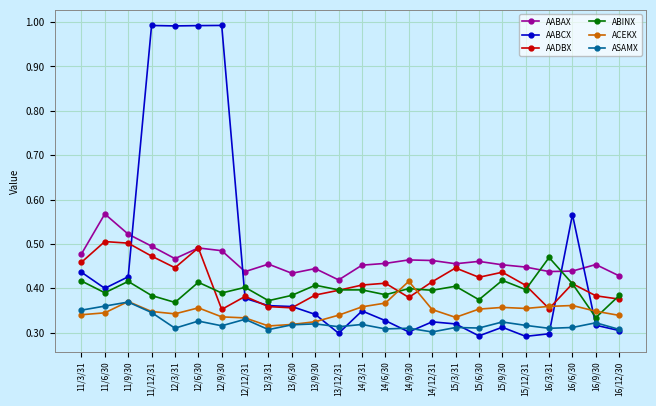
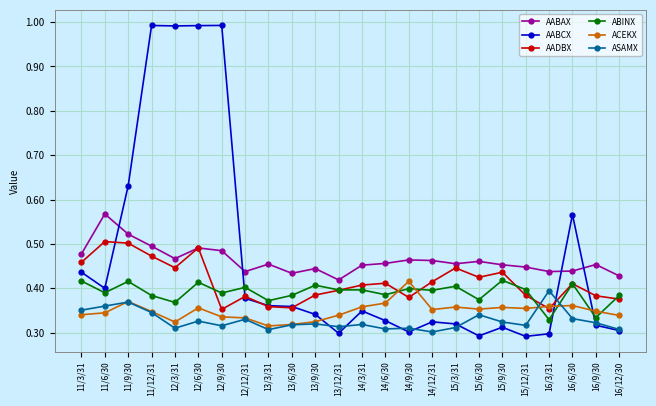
AABCX, 11/9/30: 0.43 -> 0.63
ACEKX, 12/3/31: 0.34 -> 0.32
ACEKX, 15/3/31: 0.33 -> 0.36
ASAMX, 15/6/30: 0.31 -> 0.34
AADBX, 15/12/31: 0.41 -> 0.38
ABINX, 16/3/31: 0.47 -> 0.33
ASAMX, 16/3/31: 0.31 -> 0.39
ASAMX, 16/6/30: 0.31 -> 0.33
